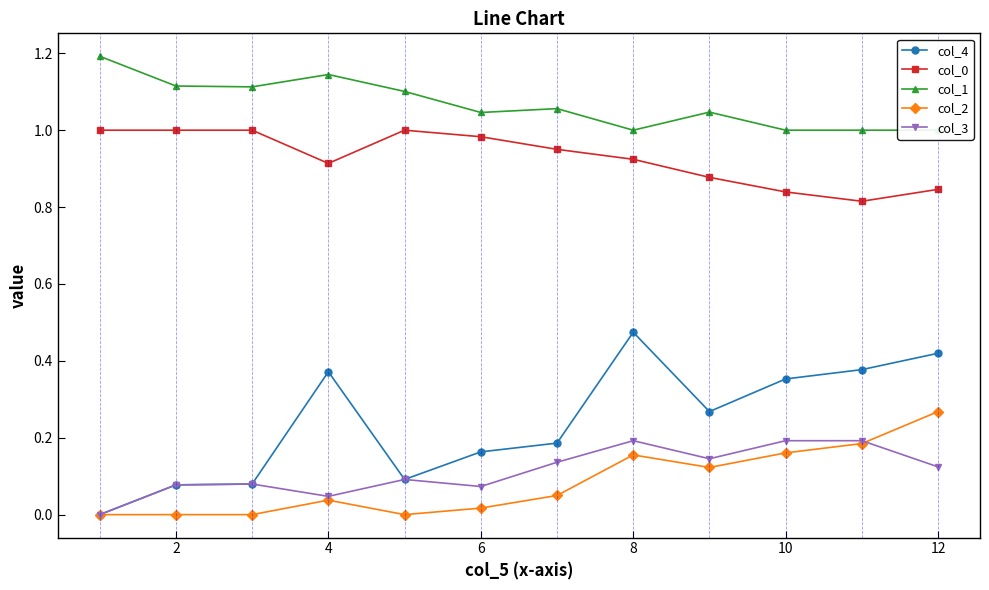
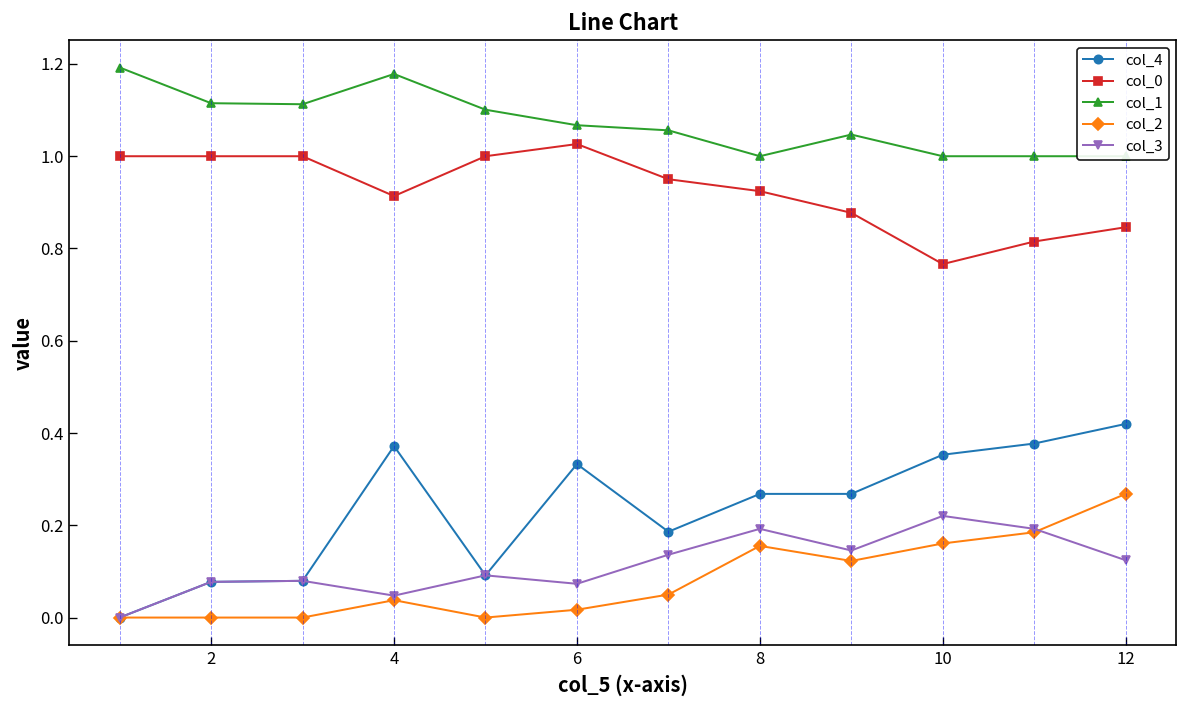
col_1, 4: 1.14 -> 1.18
col_4, 6: 0.16 -> 0.33
col_0, 6: 0.98 -> 1.03
col_1, 6: 1.05 -> 1.07
col_4, 8: 0.47 -> 0.27
col_0, 10: 0.84 -> 0.77
col_3, 10: 0.19 -> 0.22
